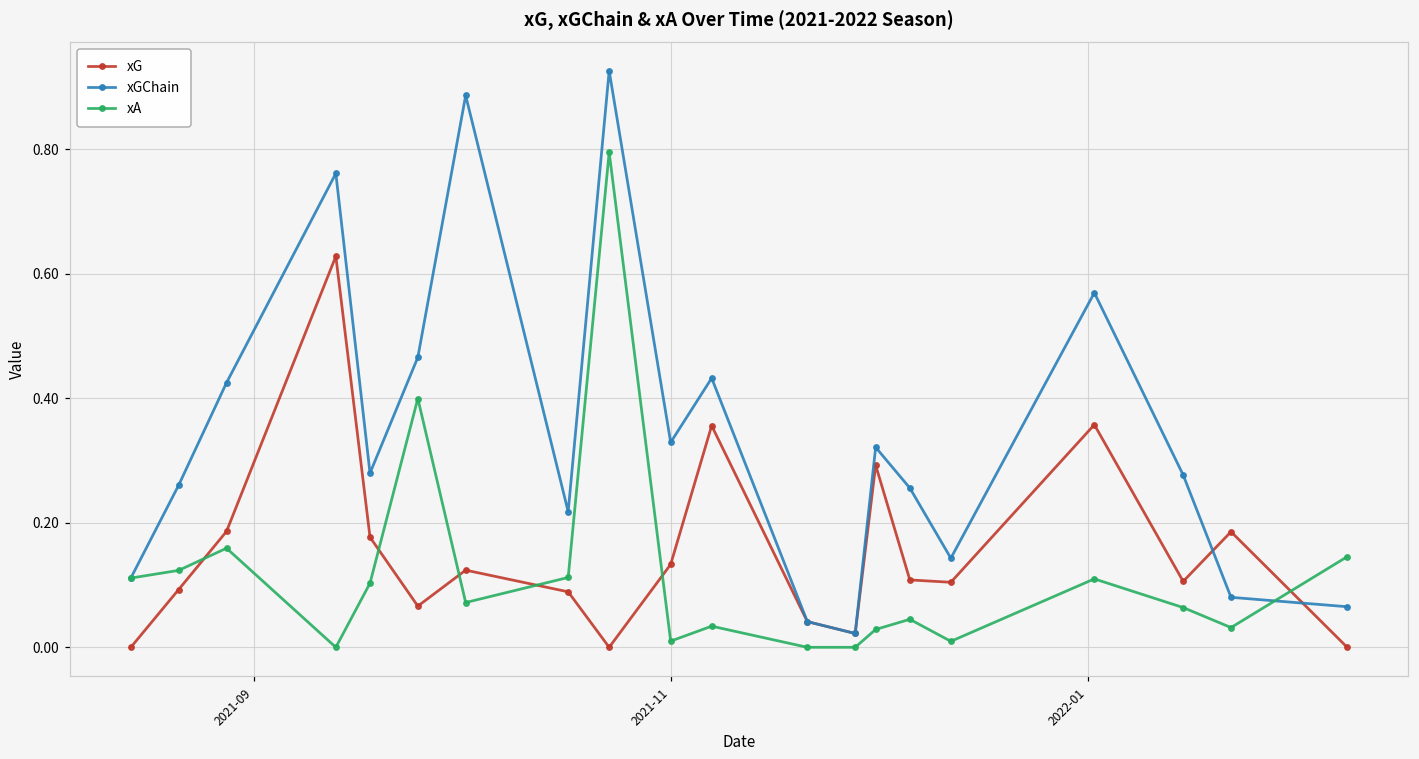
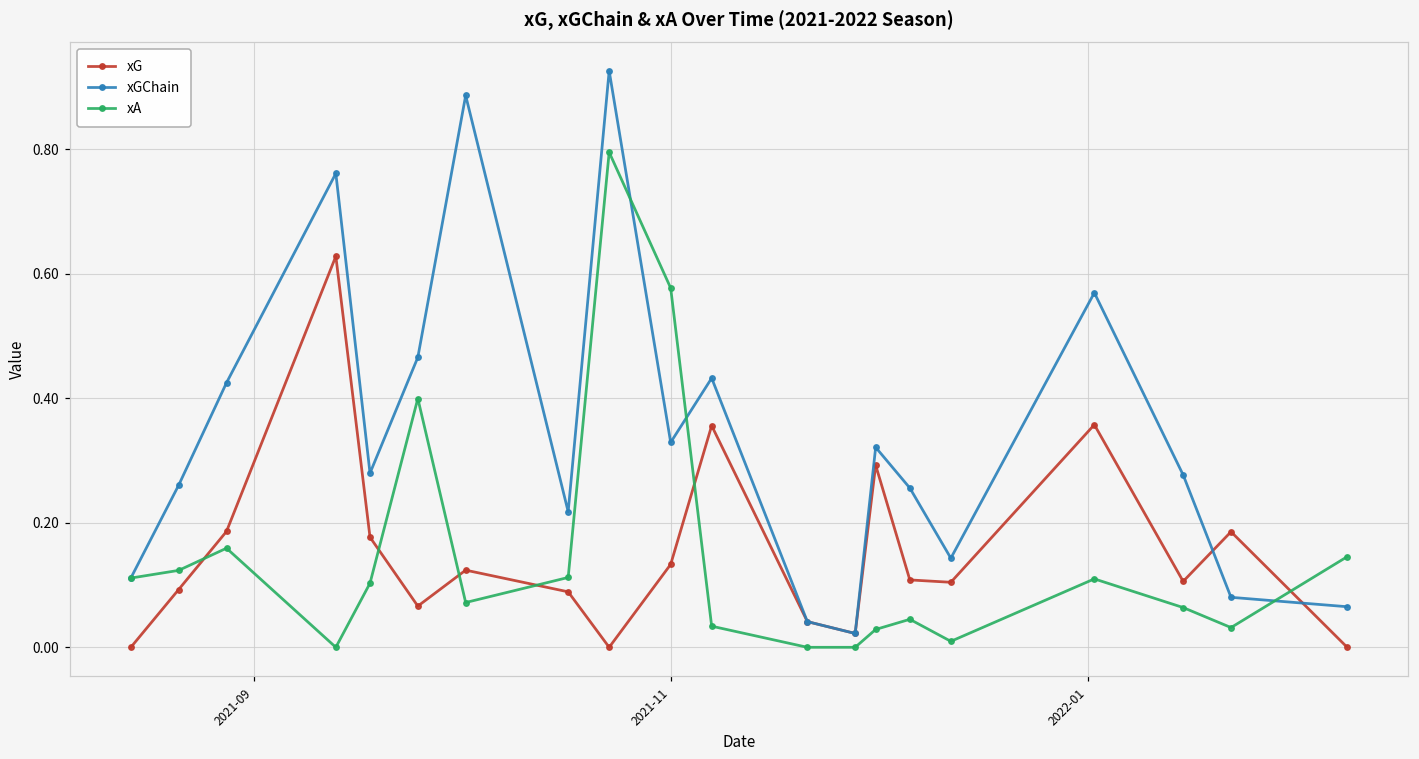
xA, 2021-11: 0.01 -> 0.58
